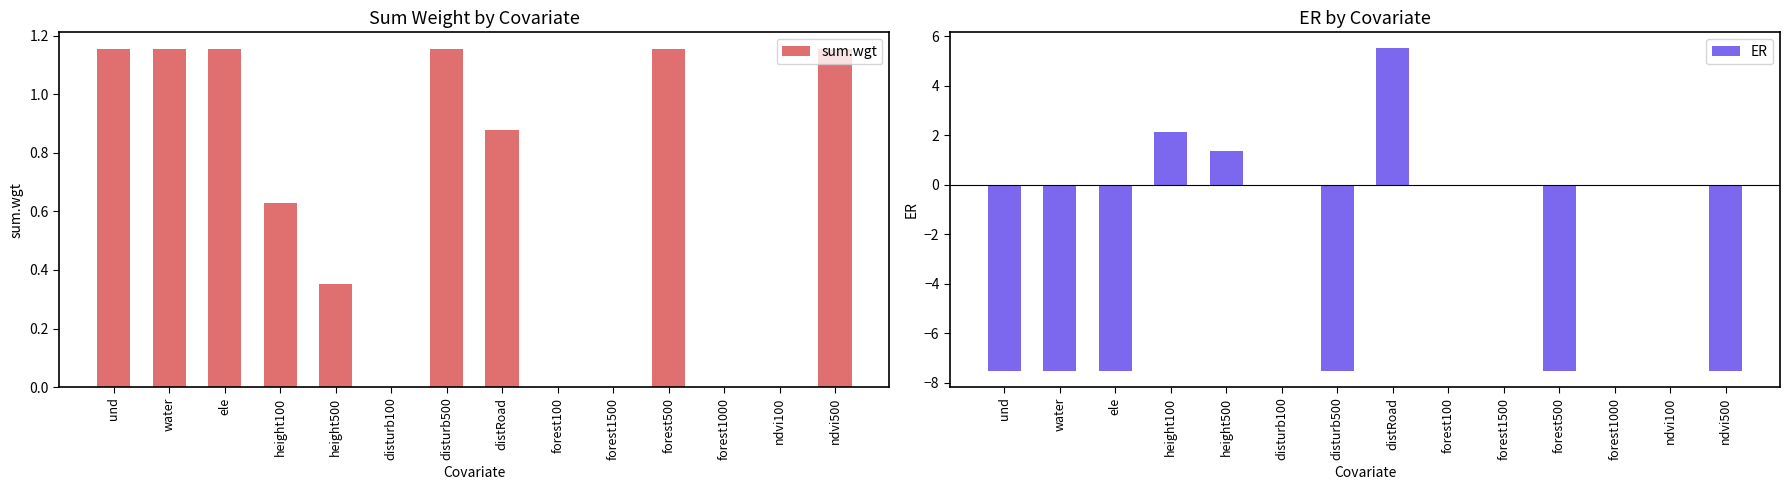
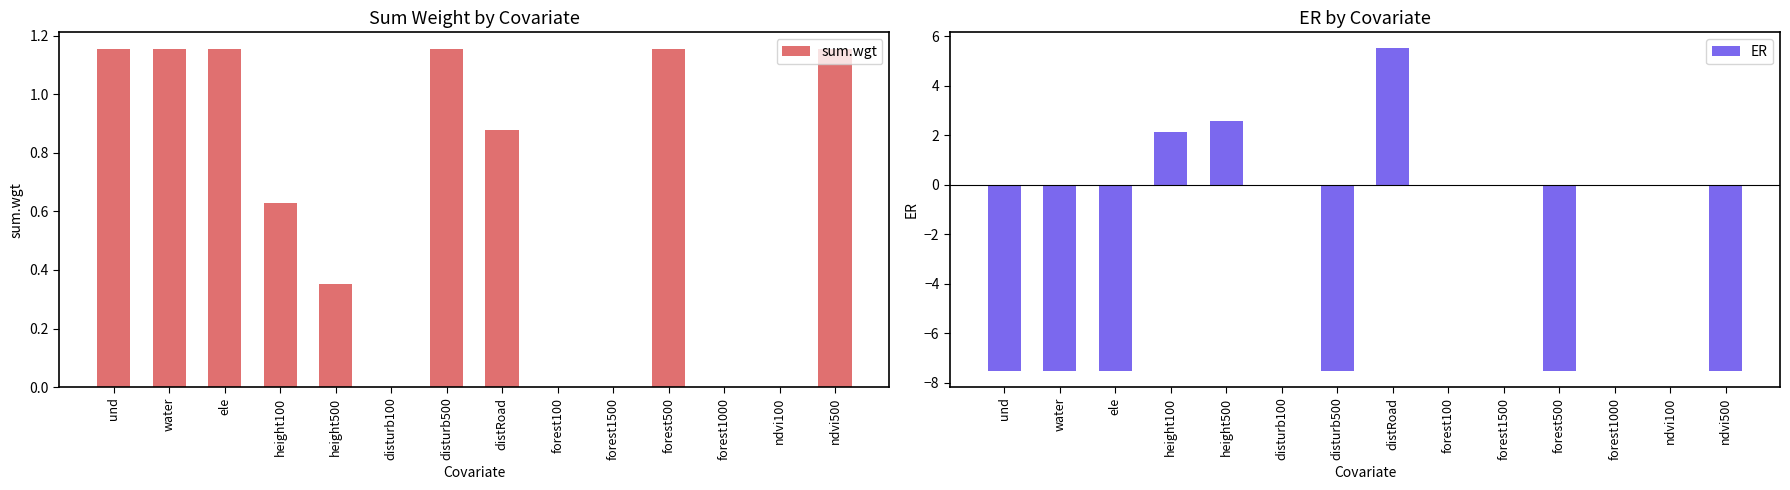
ER by Covariate, height500: 1.4 -> 2.6
